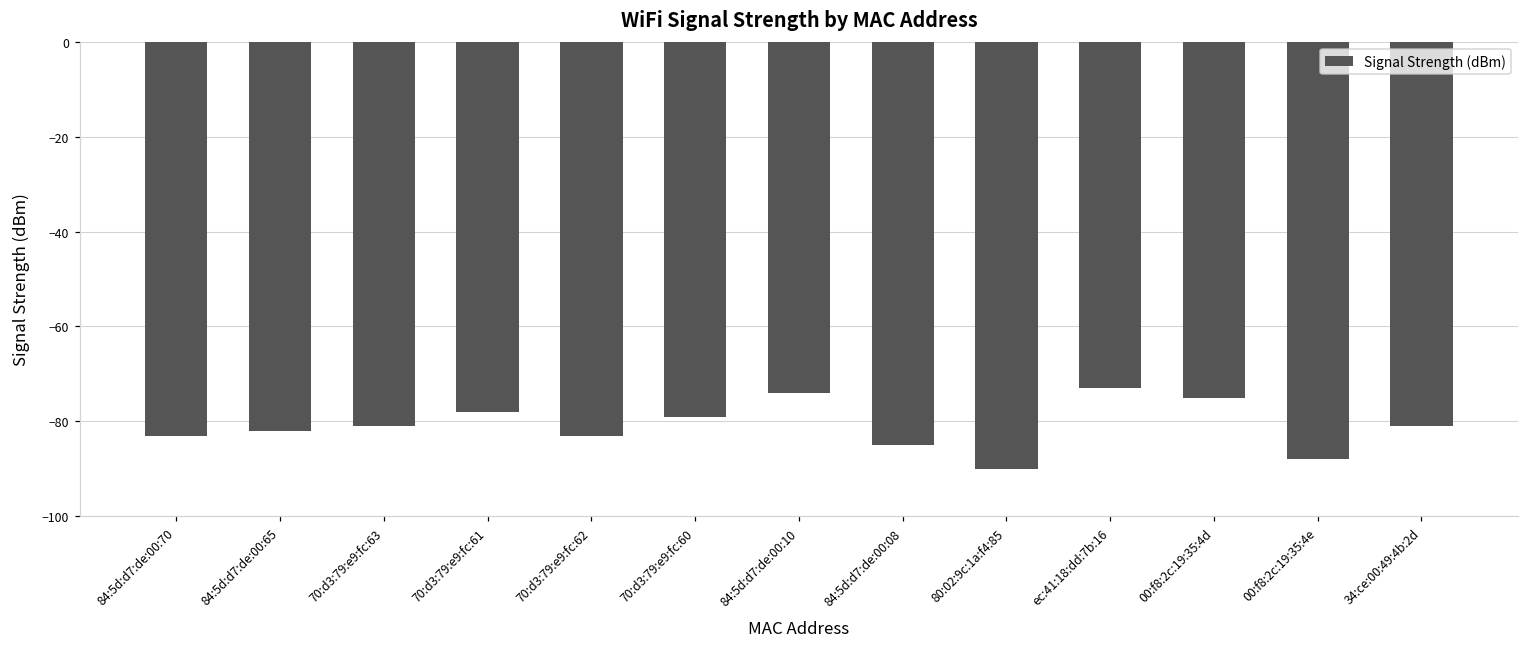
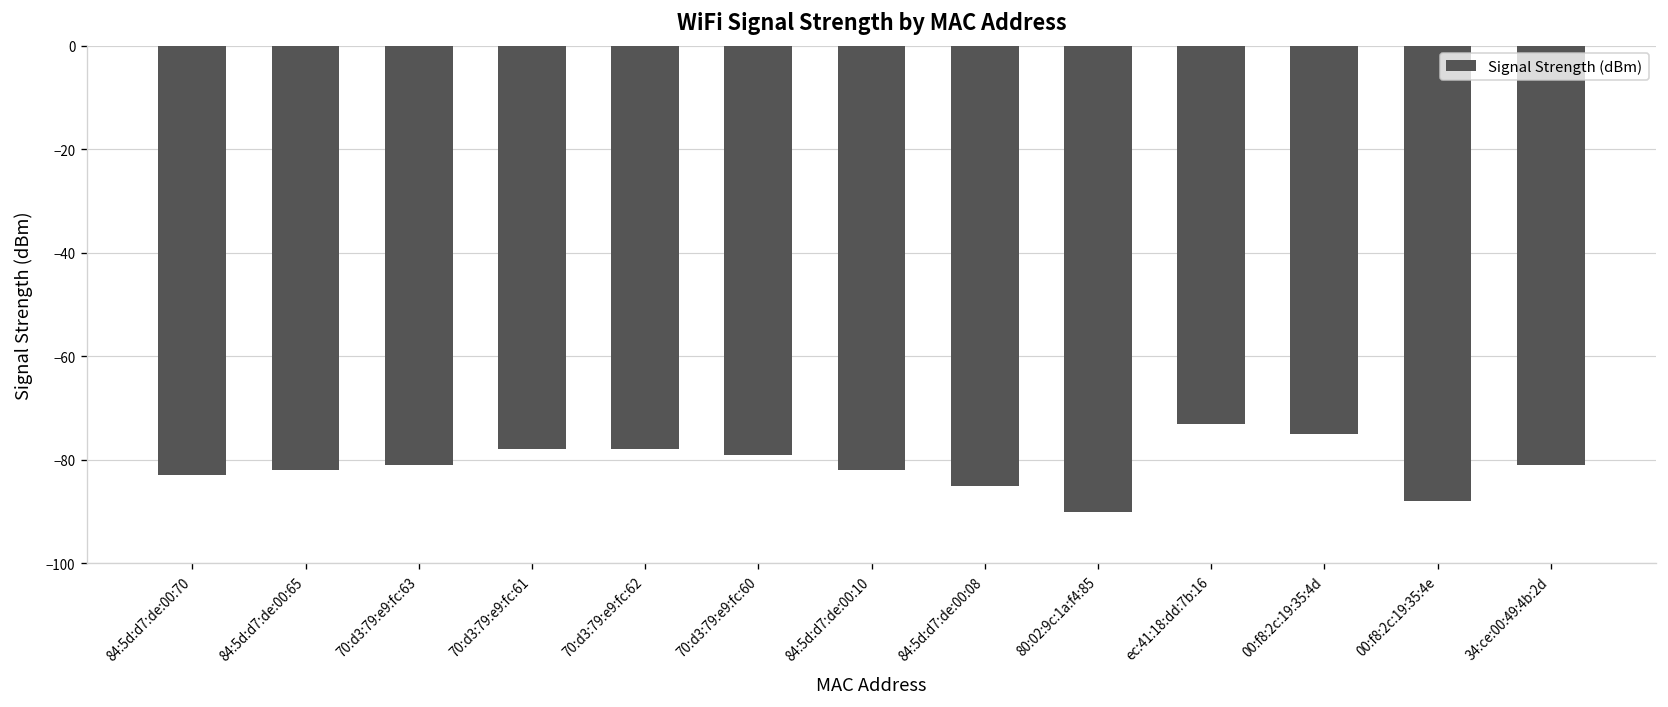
70:d3:79:e9:fc:62: -83 -> -78
84:5d:d7:de:00:10: -74 -> -82
